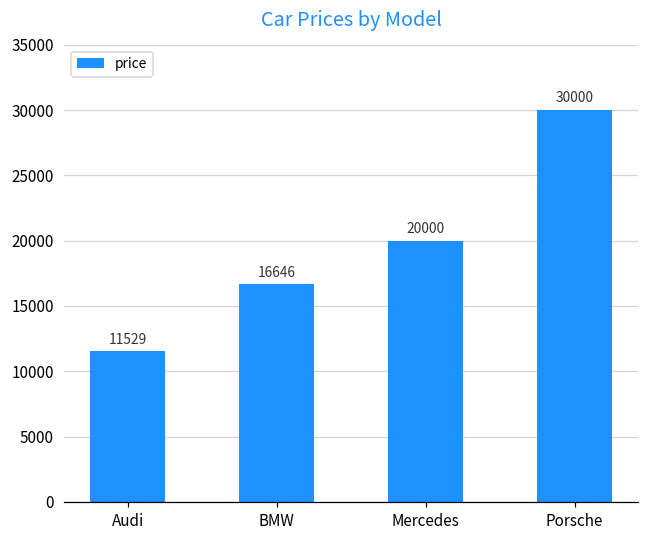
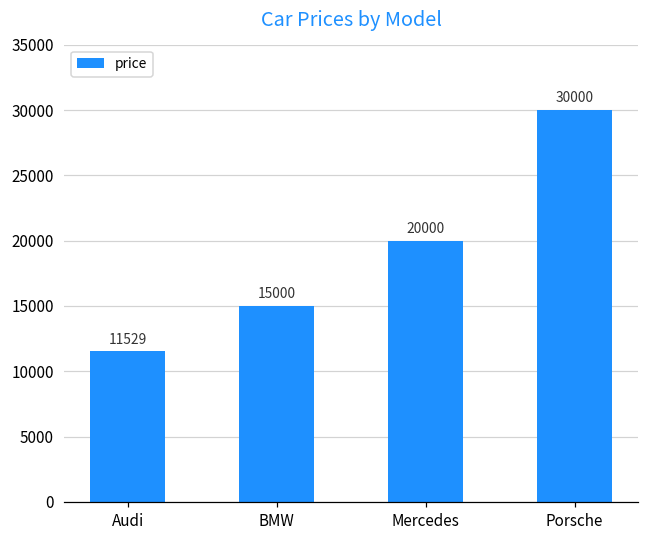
BMW: 16646 -> 15000
